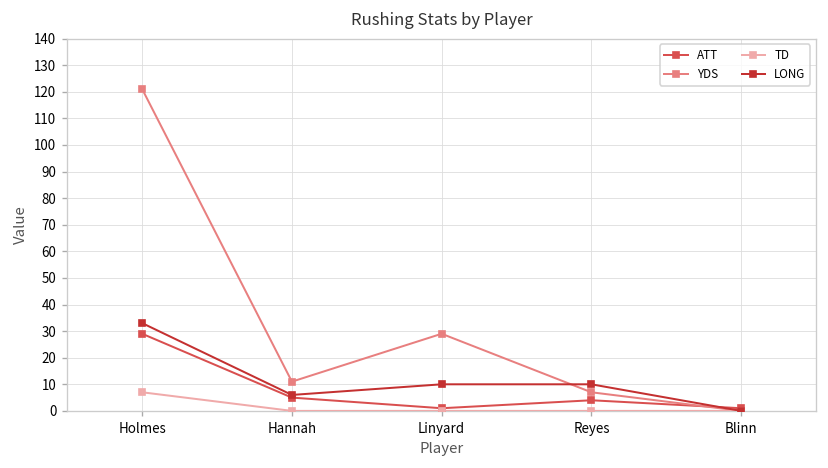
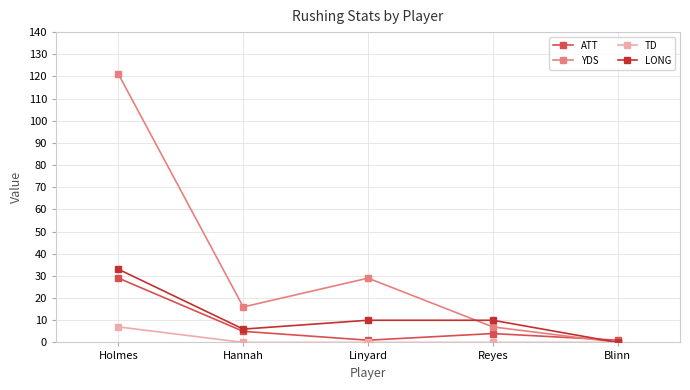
YDS, Hannah: 11 -> 16
